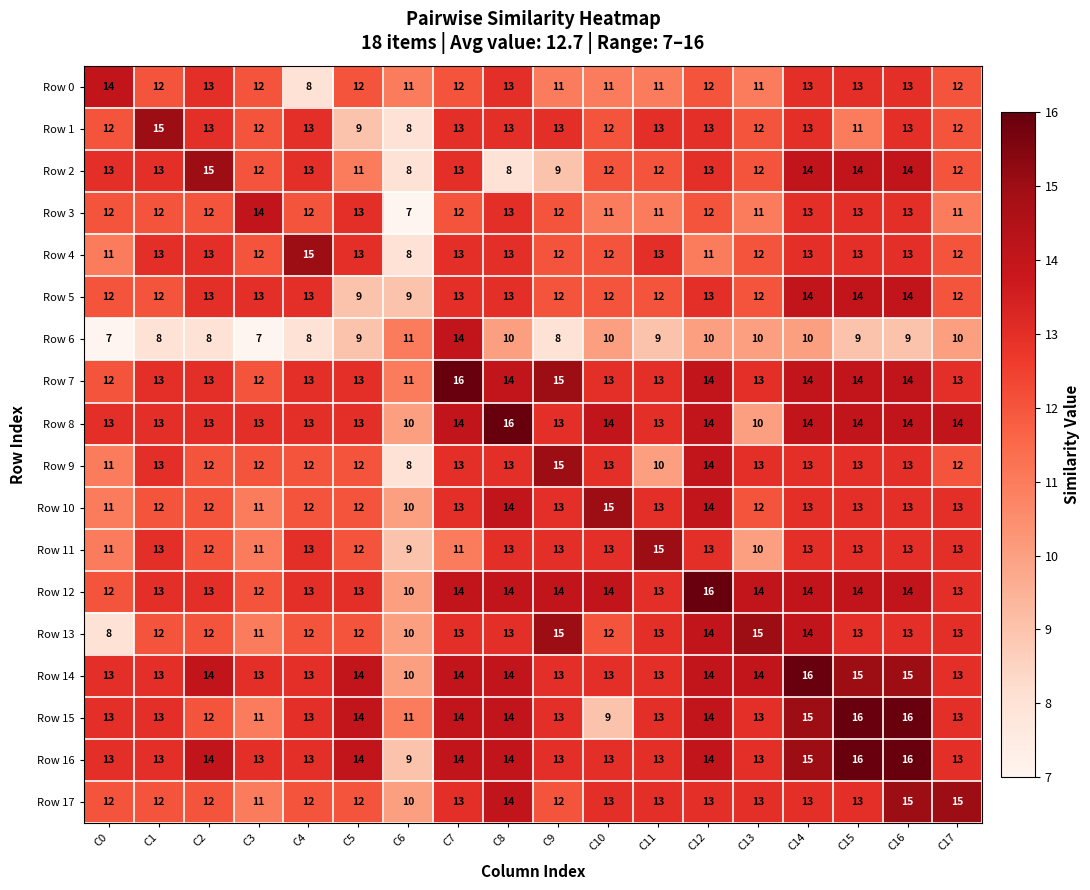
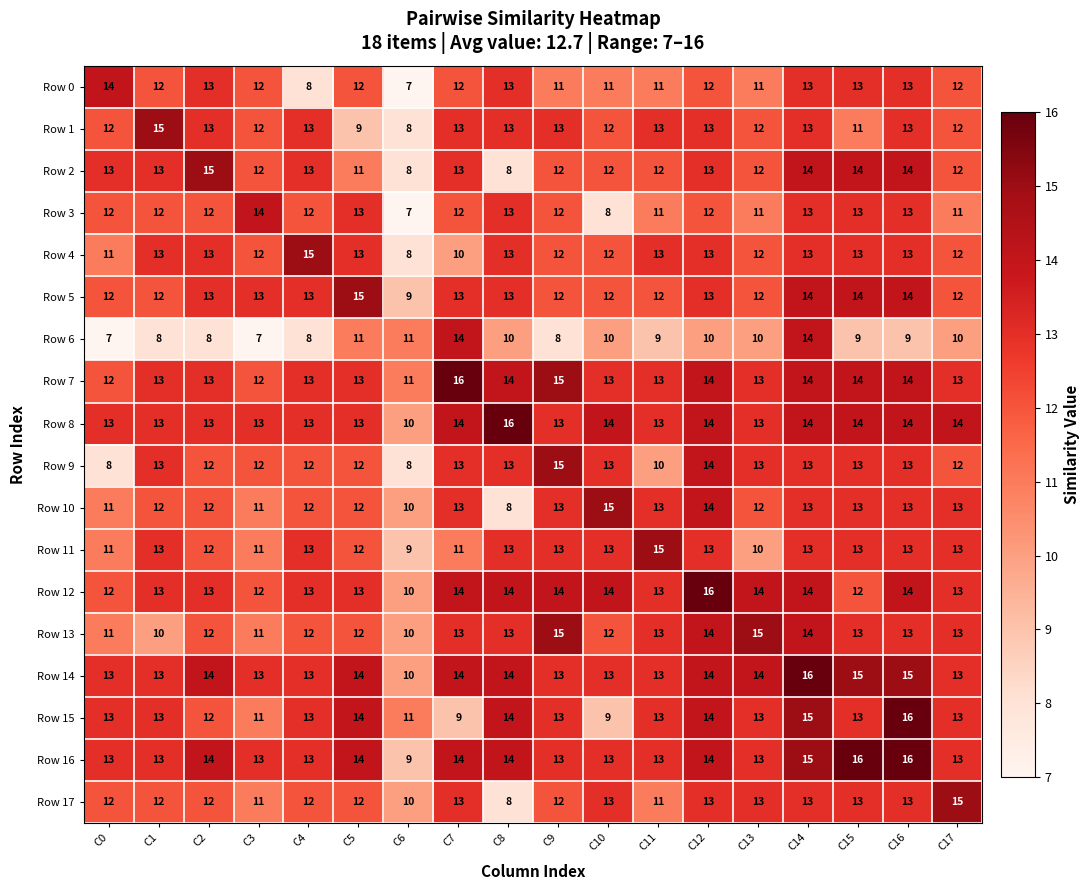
Row 0, C6: 11 -> 7
Row 2, C9: 9 -> 12
Row 3, C10: 11 -> 8
Row 4, C7: 13 -> 10
Row 4, C12: 11 -> 13
Row 5, C5: 9 -> 15
Row 6, C5: 9 -> 11
Row 6, C14: 10 -> 14
Row 8, C13: 10 -> 13
Row 9, C0: 11 -> 8
Row 10, C8: 14 -> 8
Row 12, C15: 14 -> 12
Row 13, C0: 8 -> 11
Row 13, C1: 12 -> 10
Row 15, C7: 14 -> 9
Row 15, C15: 16 -> 13
Row 17, C8: 14 -> 8
Row 17, C11: 13 -> 11
Row 17, C16: 15 -> 13
